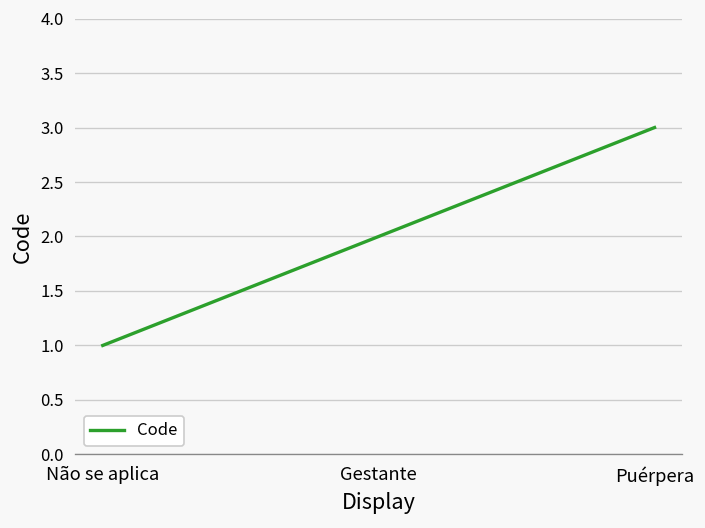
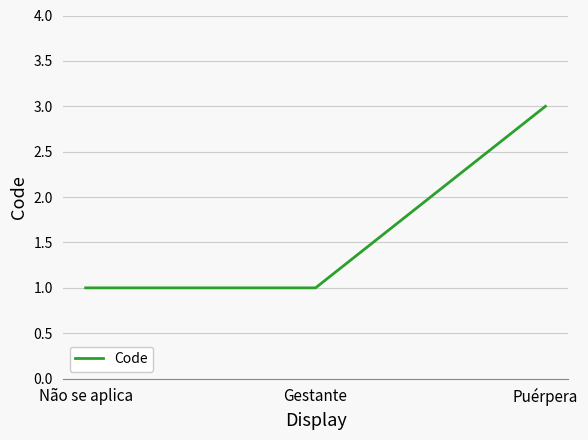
Gestante: 2 -> 1
